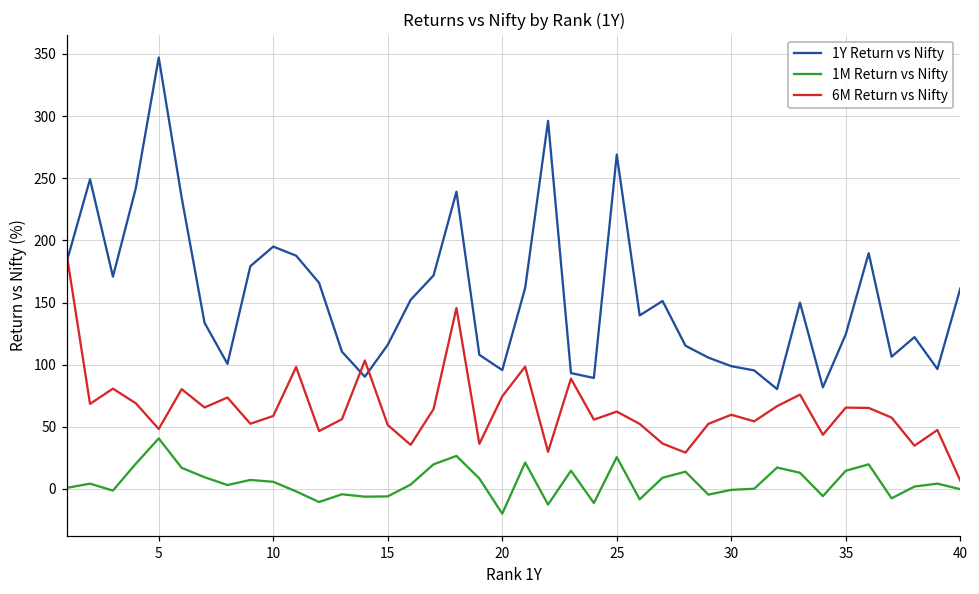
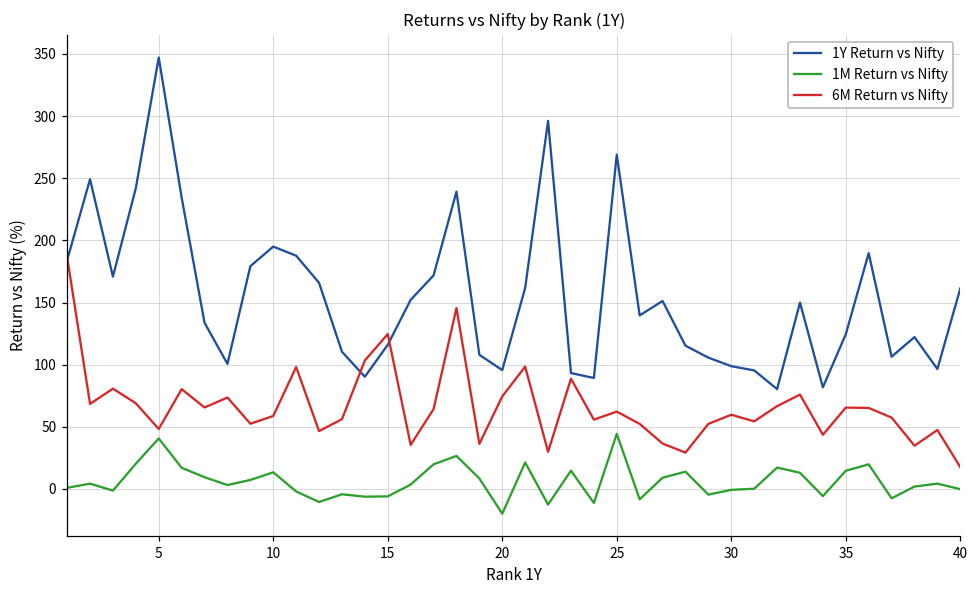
1M Return vs Nifty, 10: 6 -> 13
6M Return vs Nifty, 15: 51 -> 125
1M Return vs Nifty, 25: 26 -> 44
6M Return vs Nifty, 40: 7 -> 18
